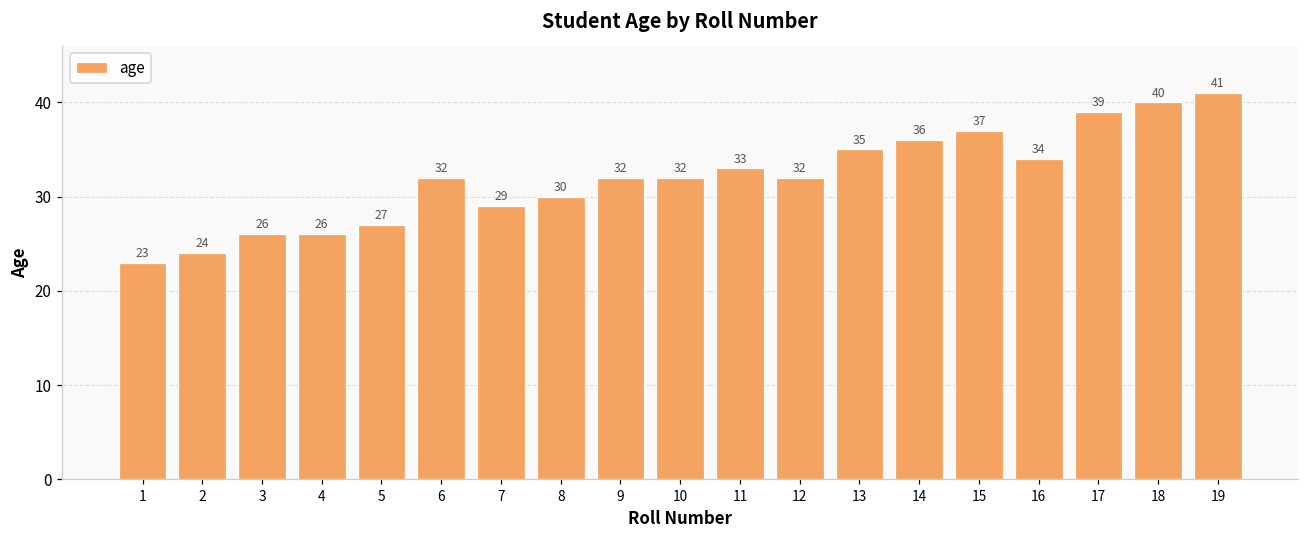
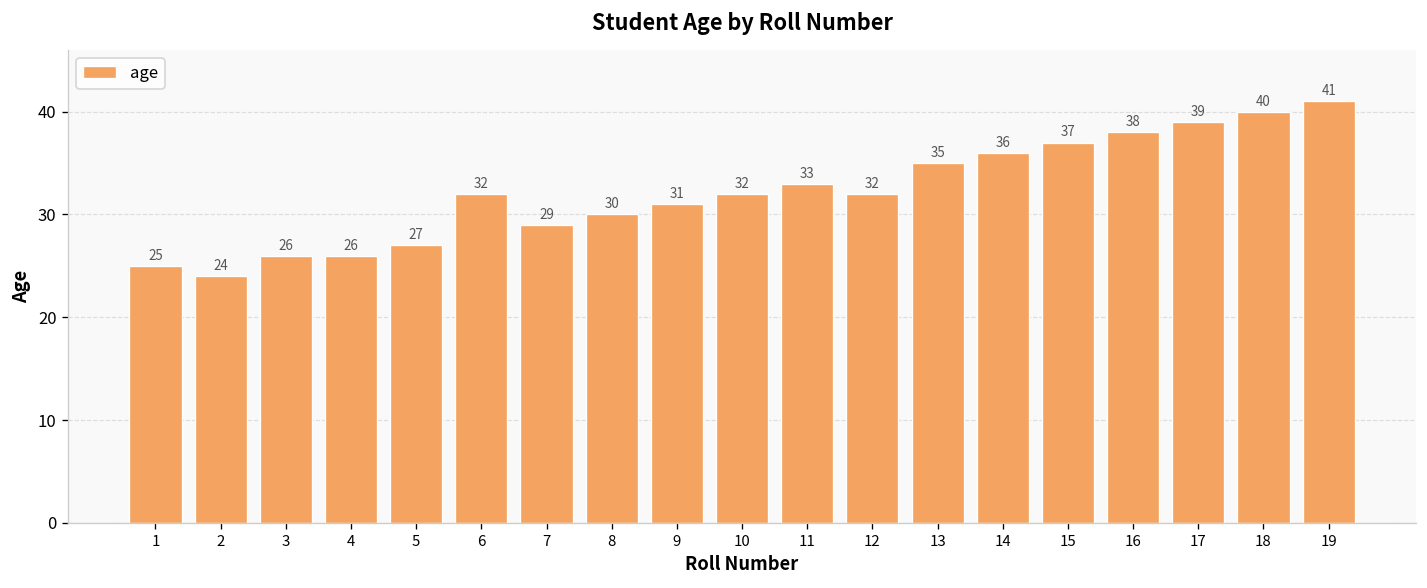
1: 23 -> 25
9: 32 -> 31
16: 34 -> 38
